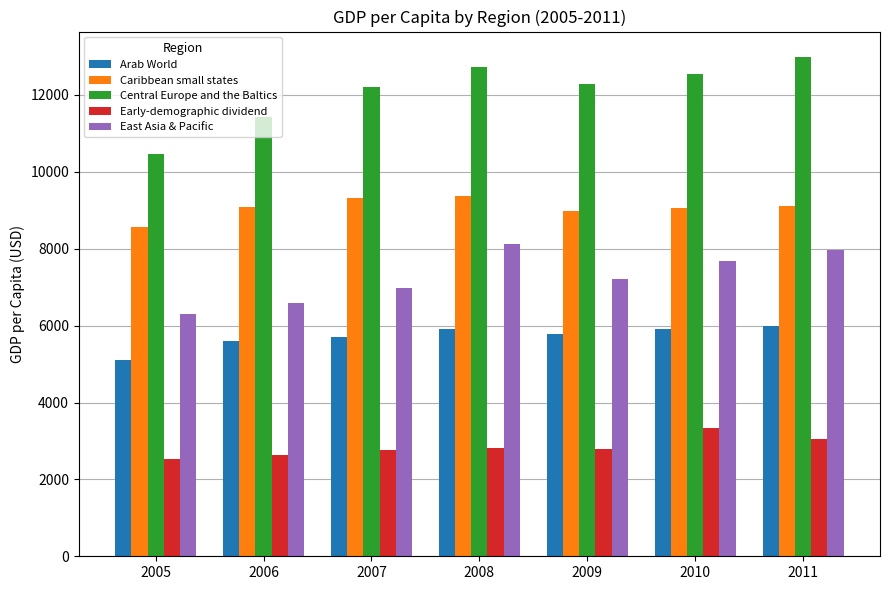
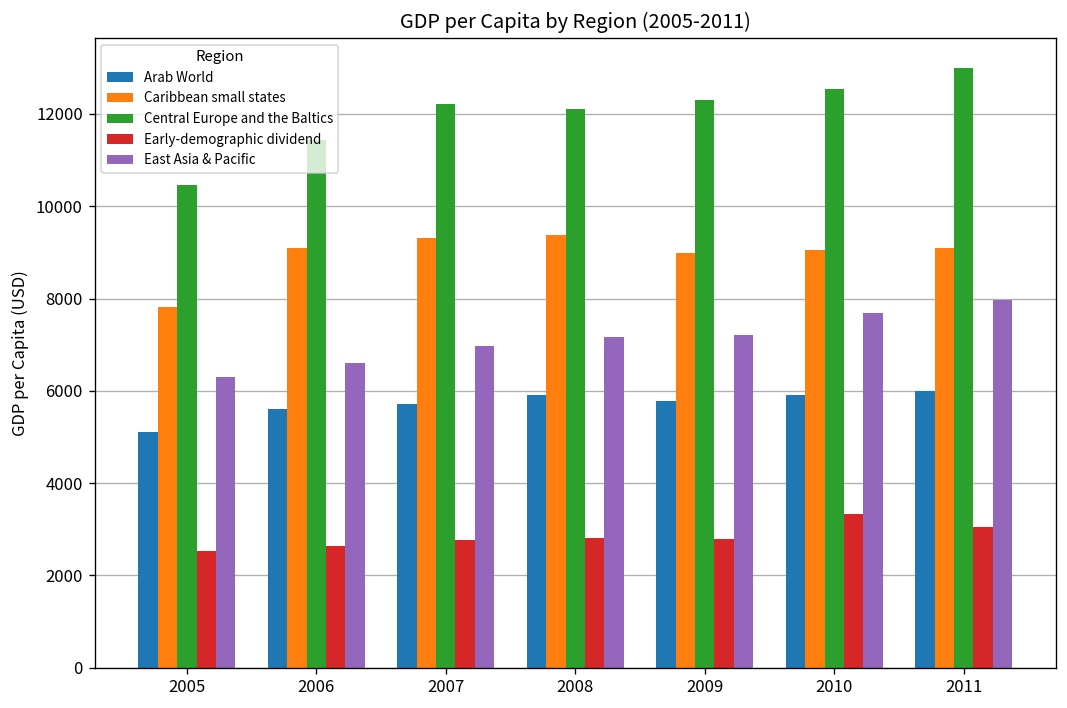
Caribbean small states, 2005: 8600 -> 7800
Central Europe and the Baltics, 2008: 12700 -> 12100
East Asia & Pacific, 2008: 8100 -> 7200
